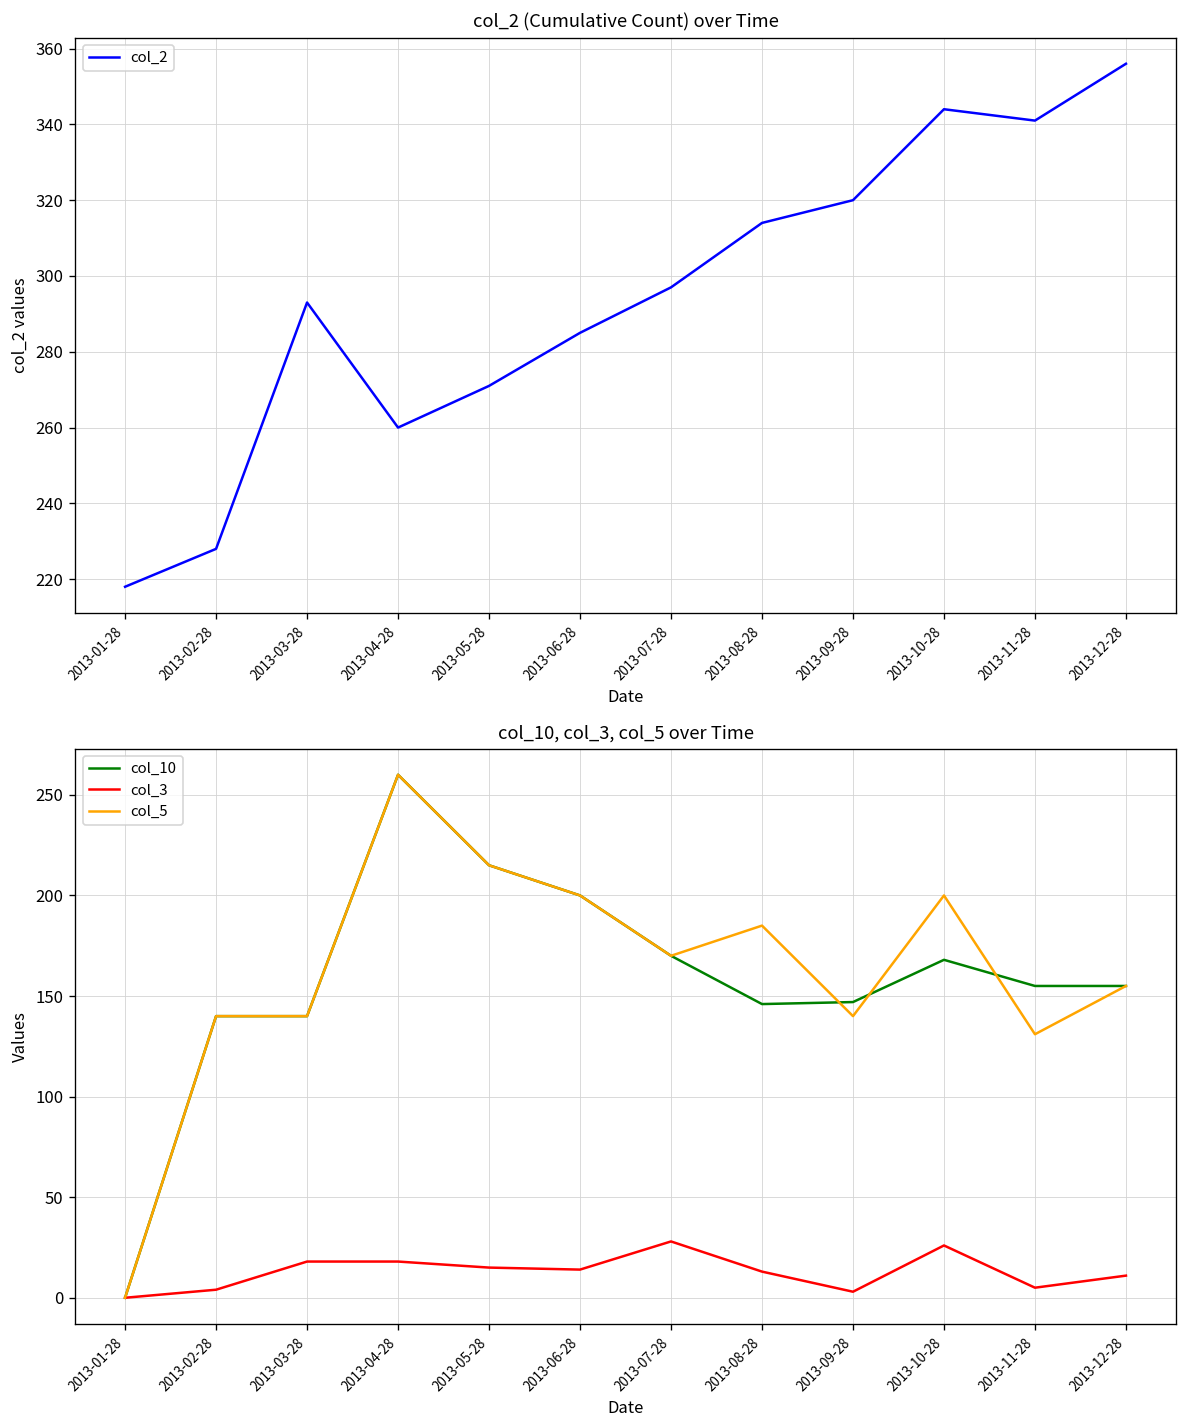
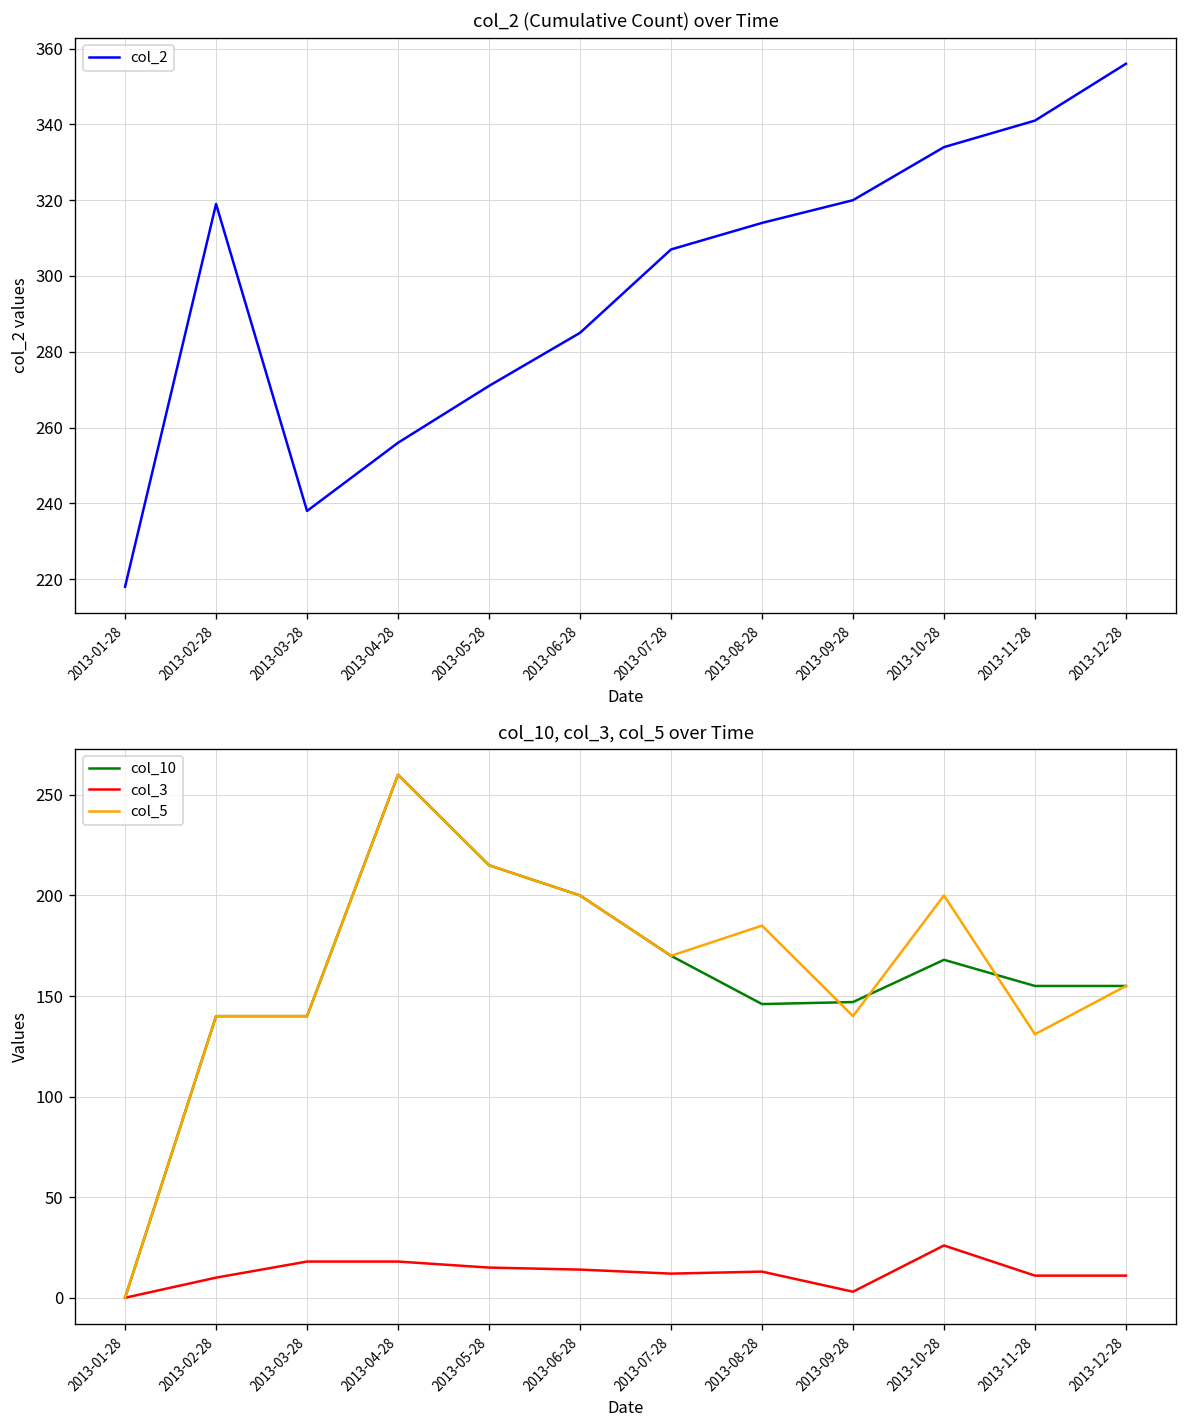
col_2 (Cumulative Count) over Time, 2013-02-28: 228 -> 319
col_2 (Cumulative Count) over Time, 2013-03-28: 293 -> 238
col_2 (Cumulative Count) over Time, 2013-04-28: 260 -> 256
col_2 (Cumulative Count) over Time, 2013-07-28: 297 -> 307
col_2 (Cumulative Count) over Time, 2013-10-28: 344 -> 334
col_10, col_3, col_5 over Time, col_3, 2013-02-28: 4 -> 10
col_10, col_3, col_5 over Time, col_3, 2013-07-28: 28 -> 12
col_10, col_3, col_5 over Time, col_3, 2013-11-28: 5 -> 11
